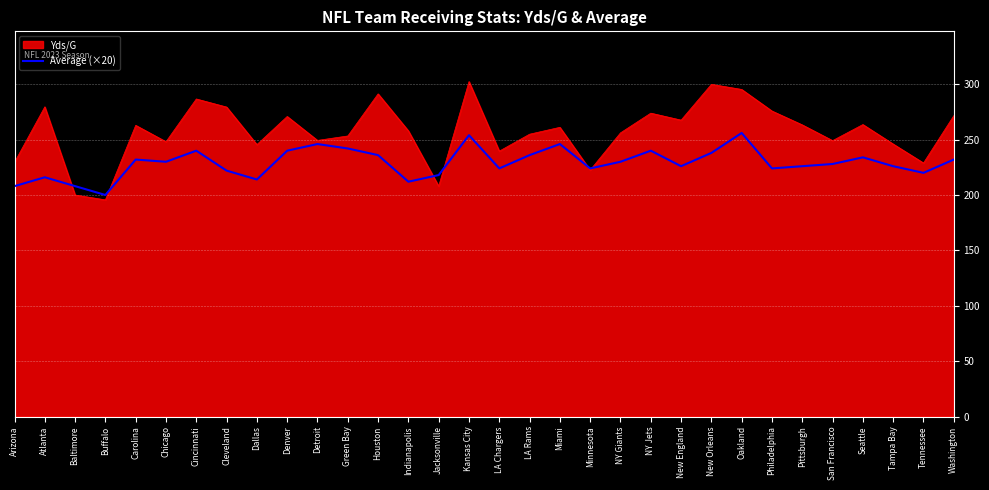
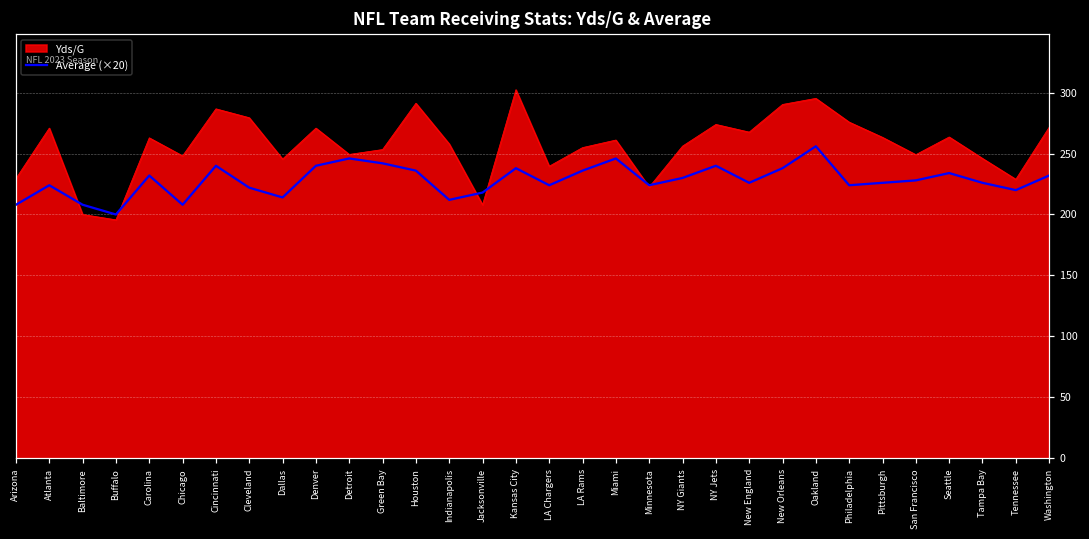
Yds/G, Atlanta: 280 -> 271
Average (×20), Atlanta: 216 -> 224
Average (×20), Chicago: 230 -> 208
Average (×20), Kansas City: 254 -> 238
Yds/G, New Orleans: 300 -> 290
